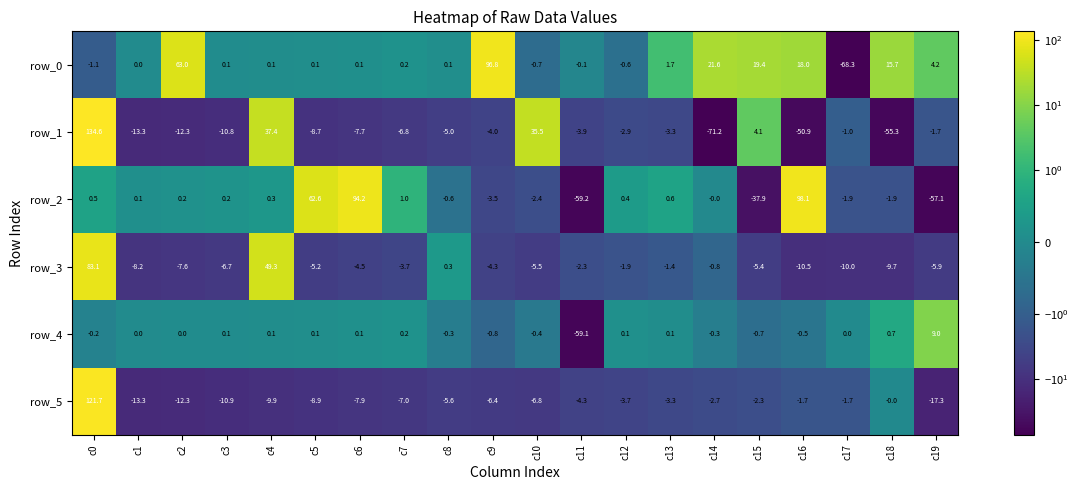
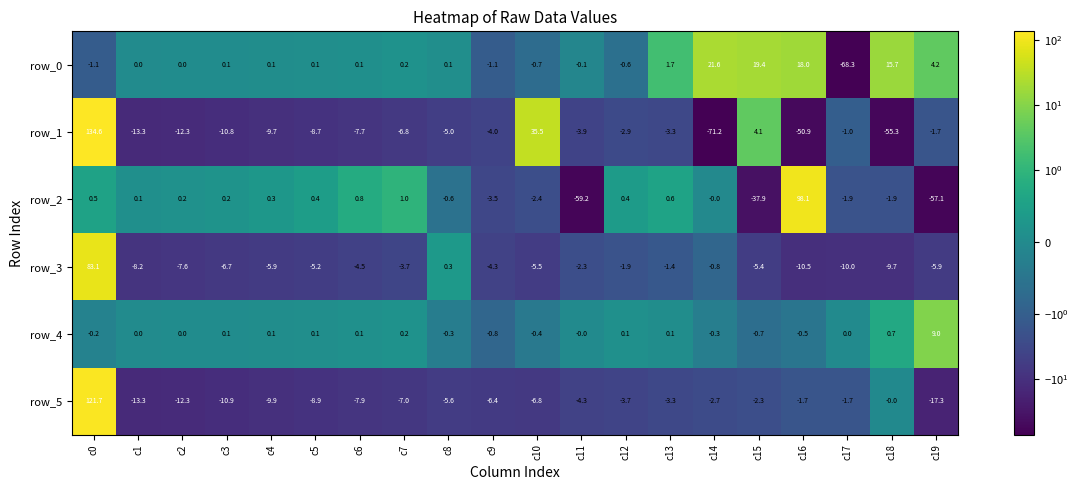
row_0, c2: 63.0 -> 0.0
row_0, c9: 96.8 -> -1.1
row_1, c4: 37.4 -> -9.7
row_2, c5: 62.6 -> 0.4
row_2, c6: 94.2 -> 0.8
row_3, c4: 49.3 -> -5.9
row_4, c11: -59.1 -> -0.0
